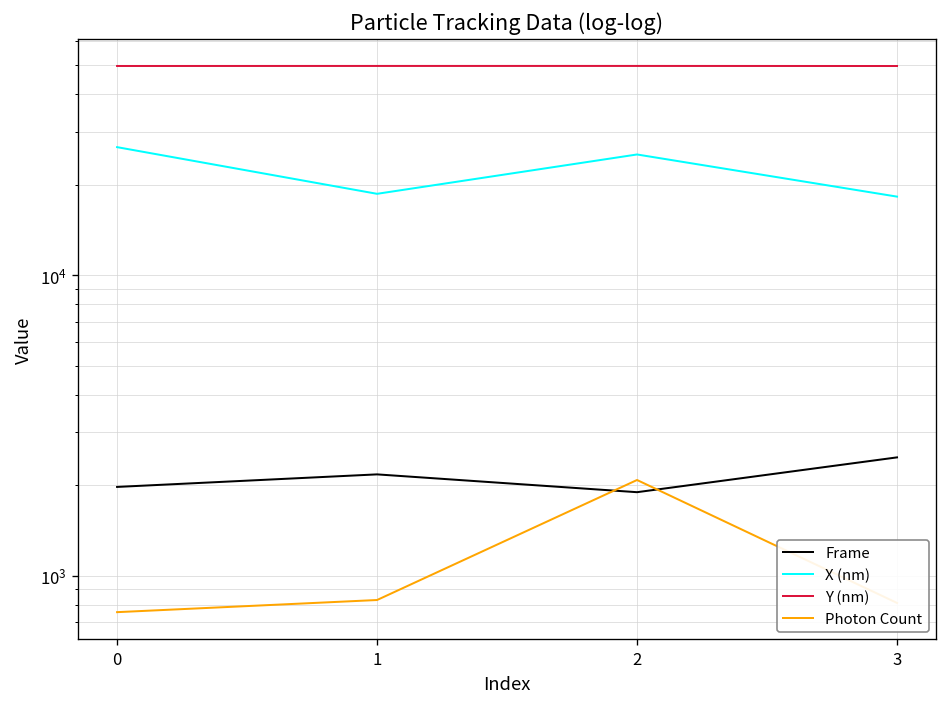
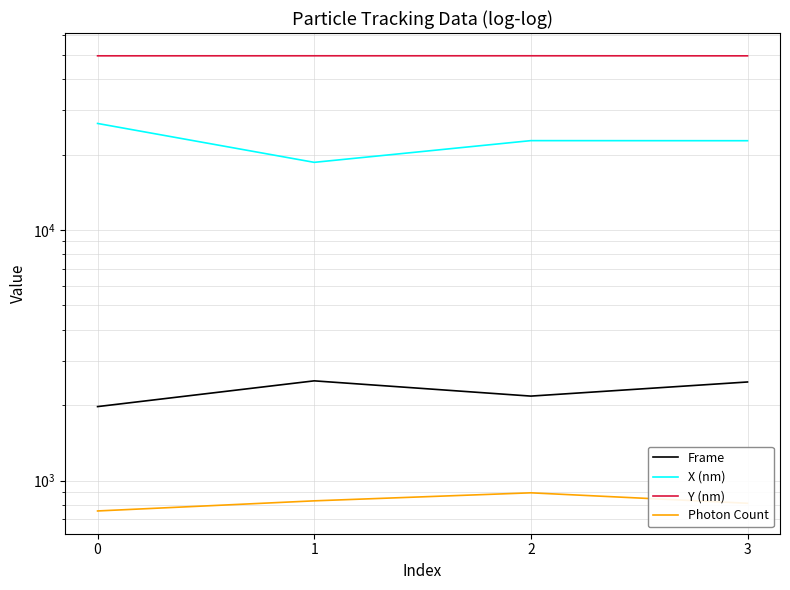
Frame, 1: 2200 -> 2500
Frame, 2: 1900 -> 2200
X (nm), 2: 25000 -> 23000
Photon Count, 2: 2100 -> 890
X (nm), 3: 18000 -> 23000
